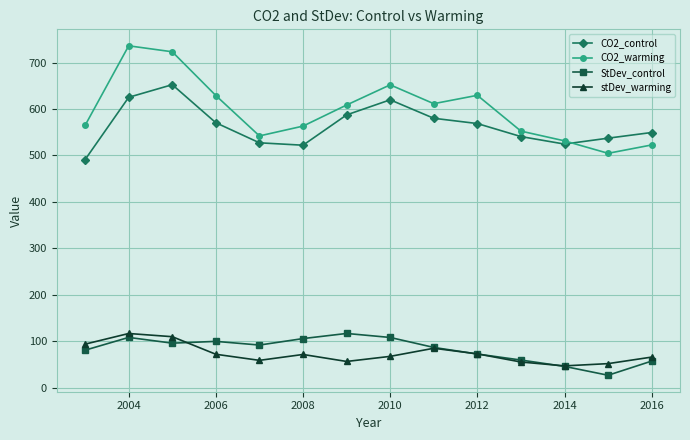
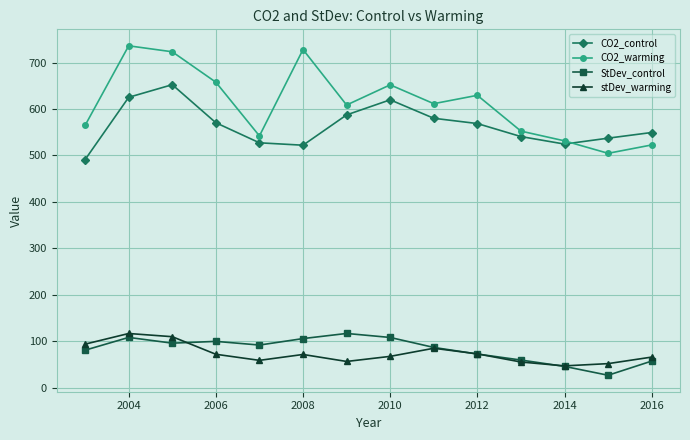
CO2_warming, 2006: 630 -> 660
CO2_warming, 2008: 560 -> 730
